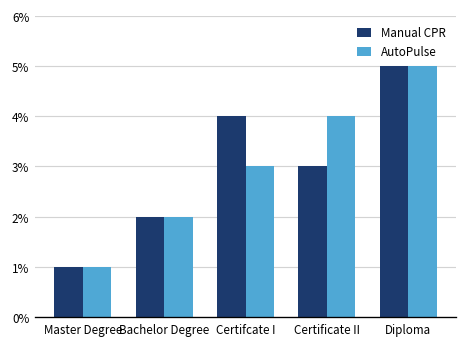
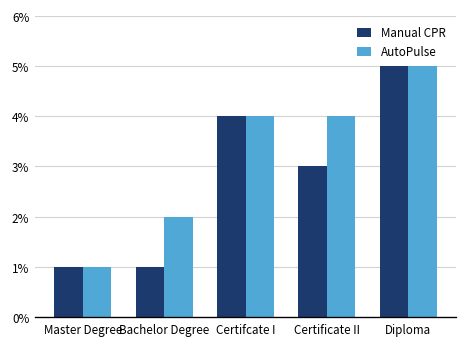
Manual CPR, Bachelor Degree: 2% -> 1%
AutoPulse, Certifcate I: 3% -> 4%
